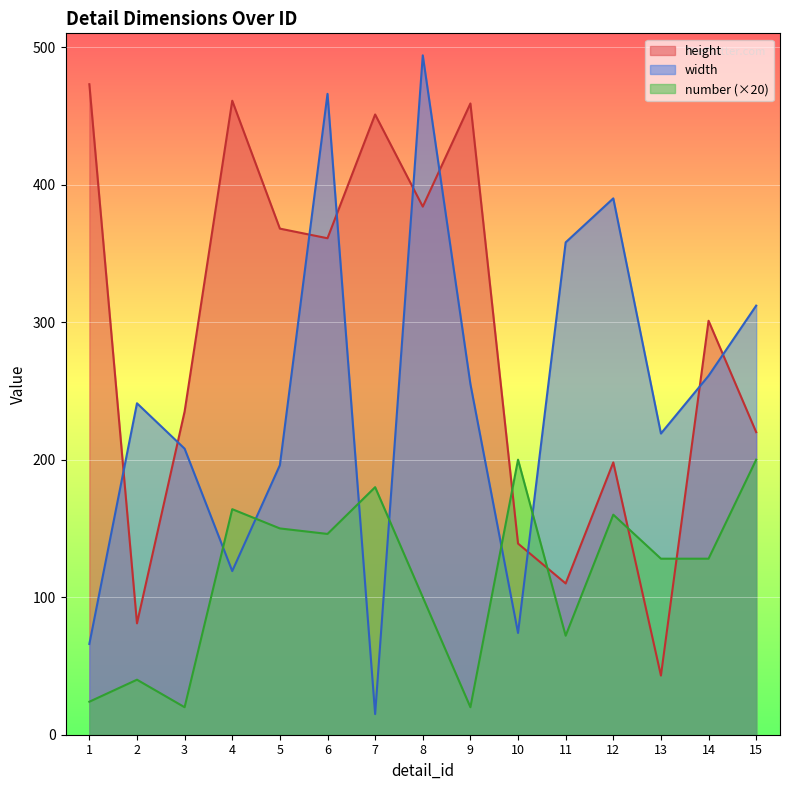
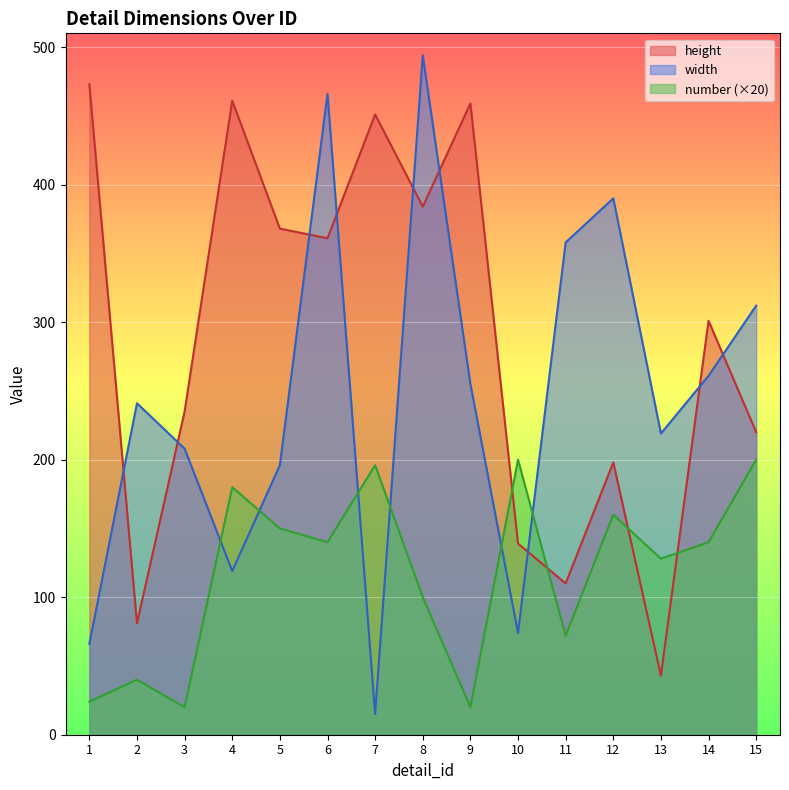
number (×20), 4: 164 -> 180
number (×20), 6: 146 -> 140
number (×20), 7: 180 -> 196
number (×20), 14: 128 -> 140
